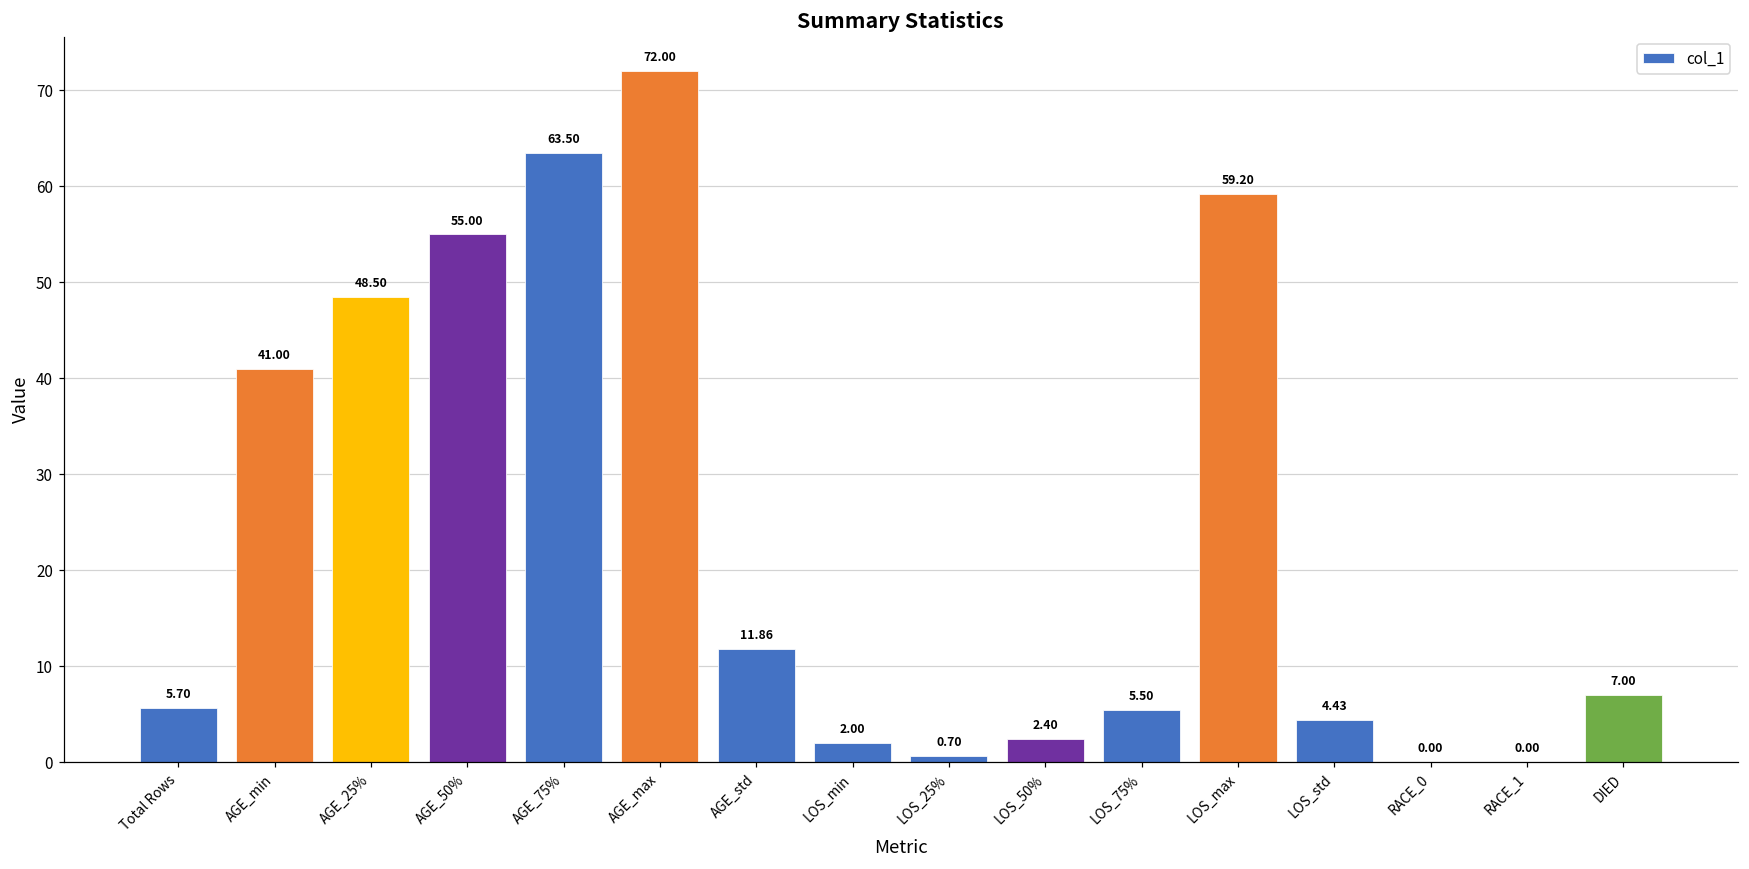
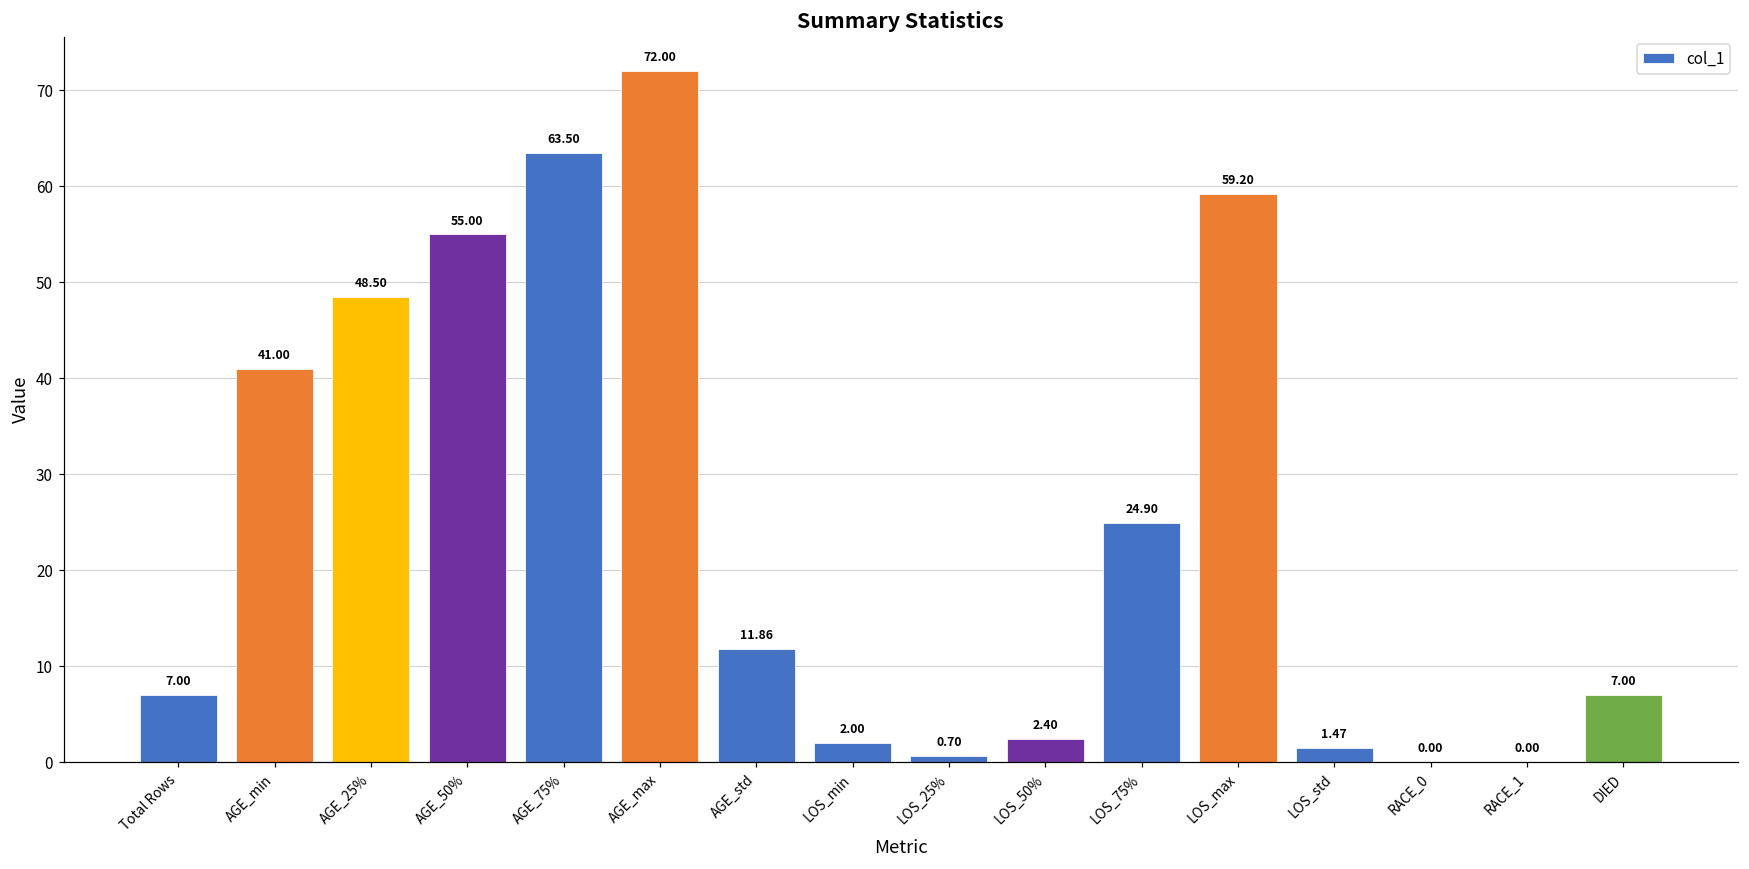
Total Rows: 5.70 -> 7.00
LOS_75%: 5.50 -> 24.90
LOS_std: 4.43 -> 1.47
